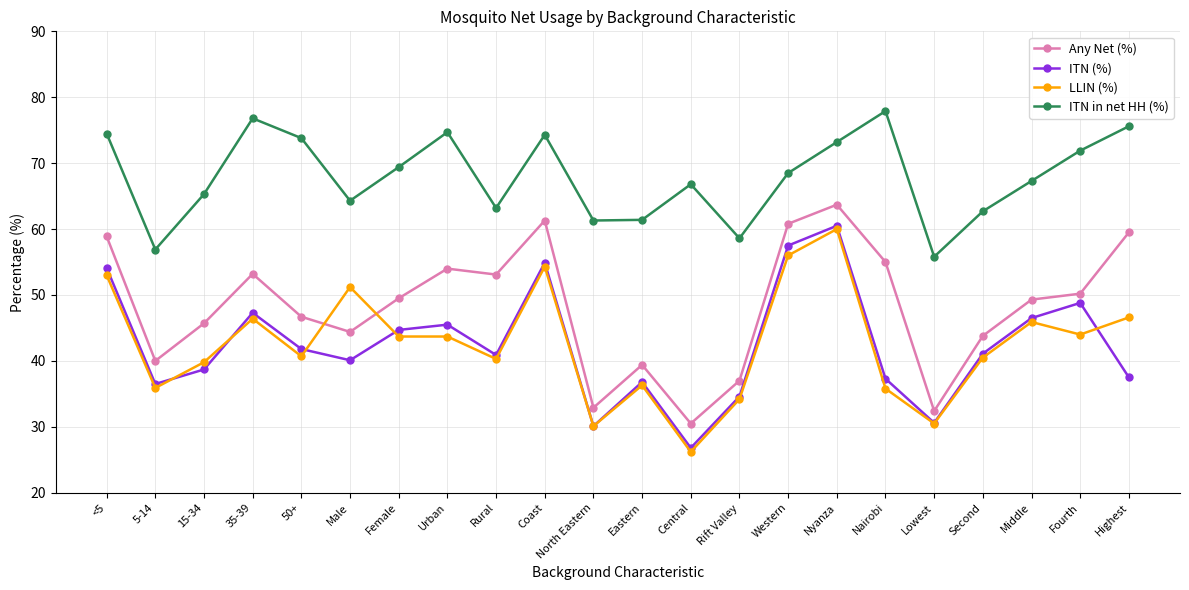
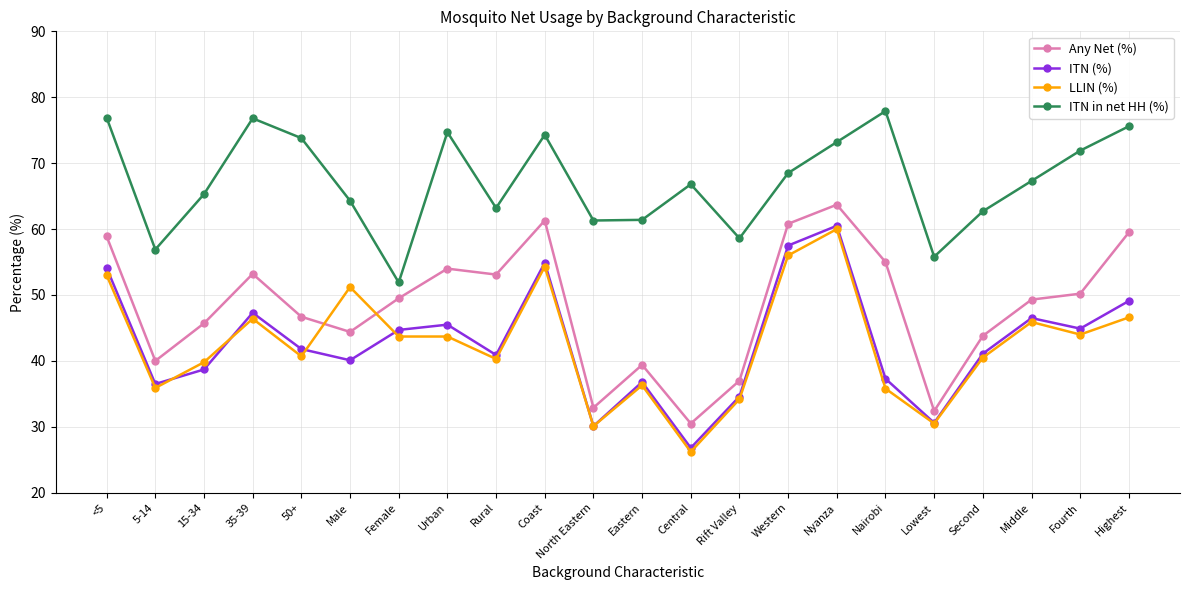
ITN in net HH (%), <5: 75 -> 77
ITN in net HH (%), Female: 69 -> 52
ITN (%), Fourth: 49 -> 45
ITN (%), Highest: 38 -> 49
